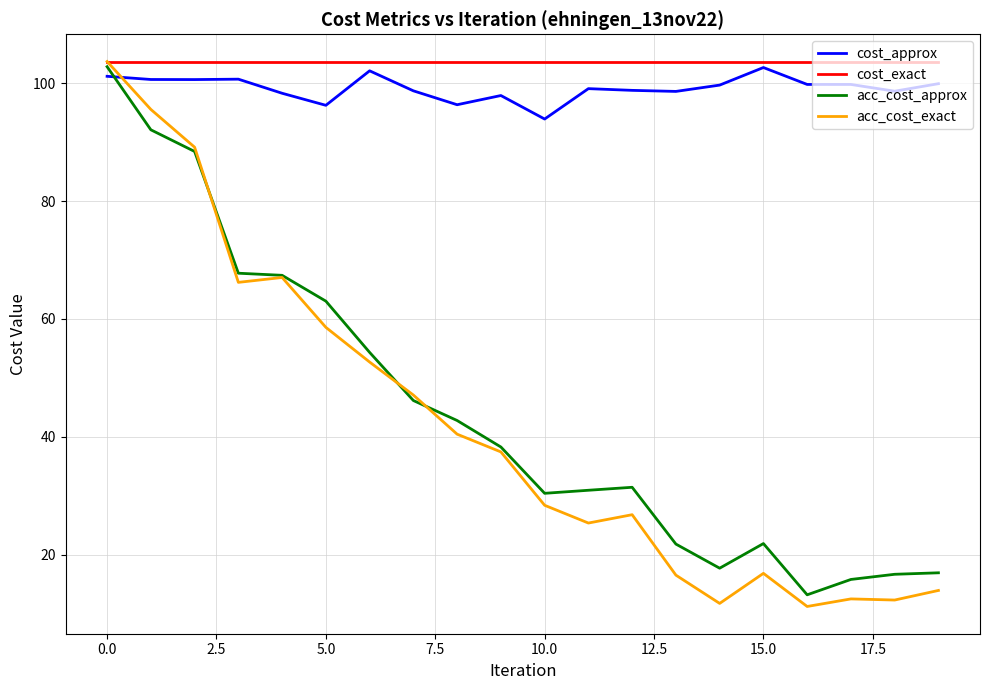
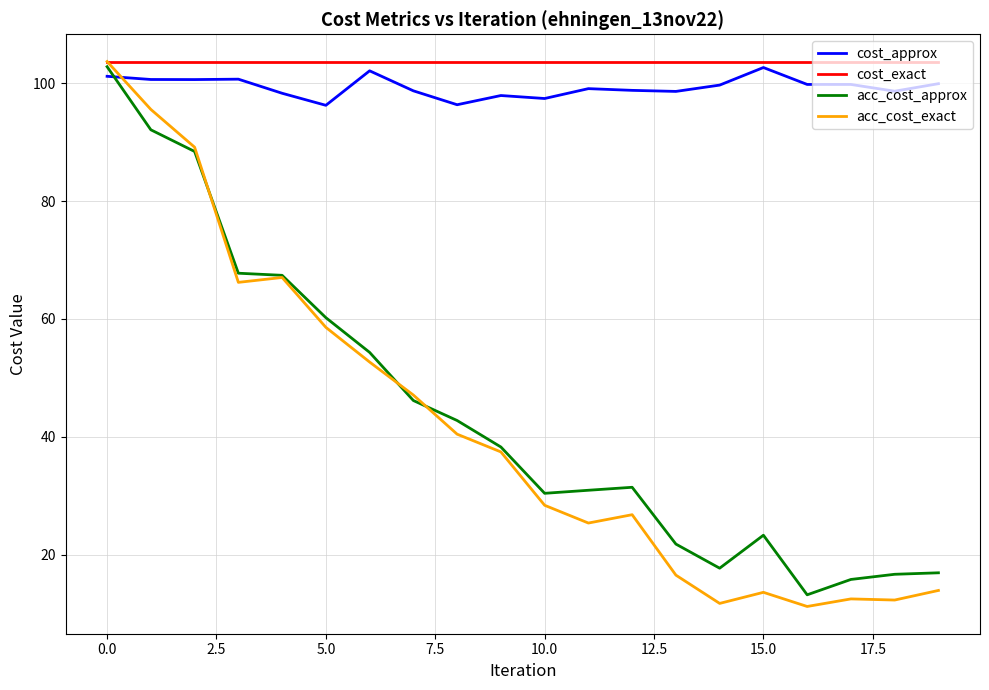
acc_cost_approx, 5.0: 63 -> 60
cost_approx, 10.0: 94 -> 97
acc_cost_approx, 15.0: 22 -> 23
acc_cost_exact, 15.0: 17 -> 14
